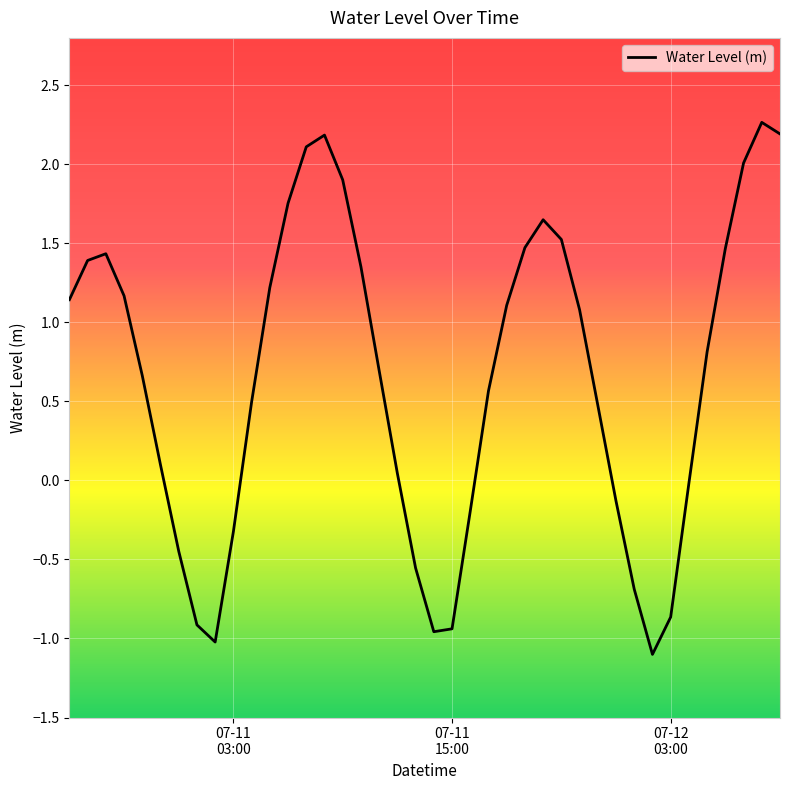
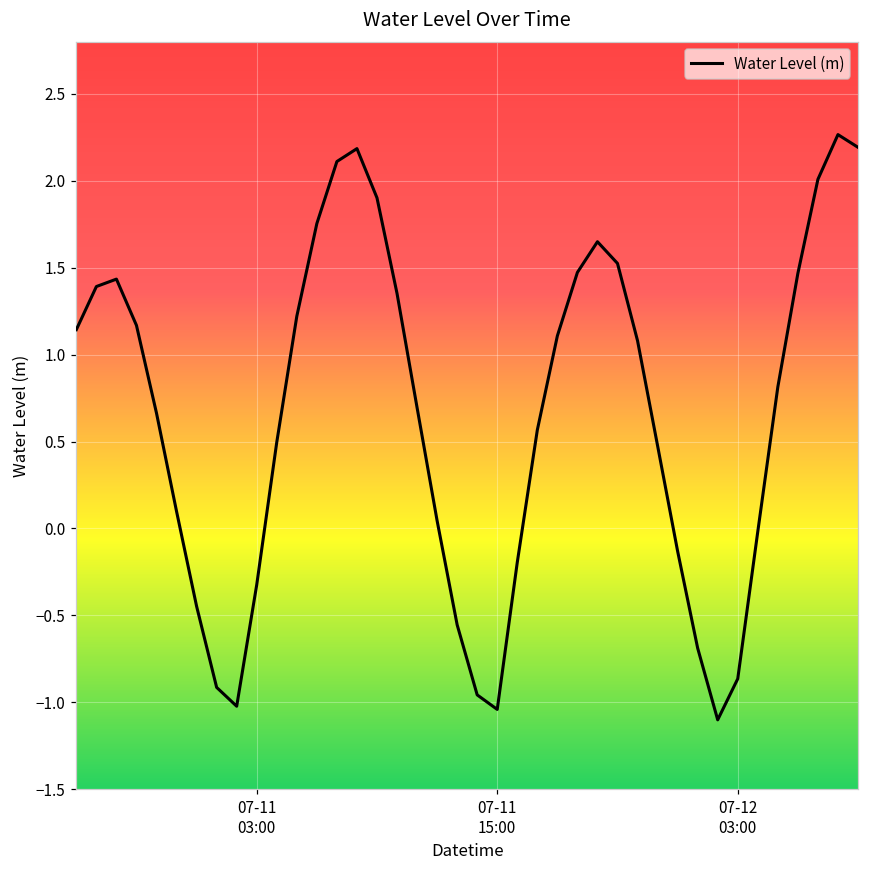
07-11 15:00: -0.94 -> -1.04
